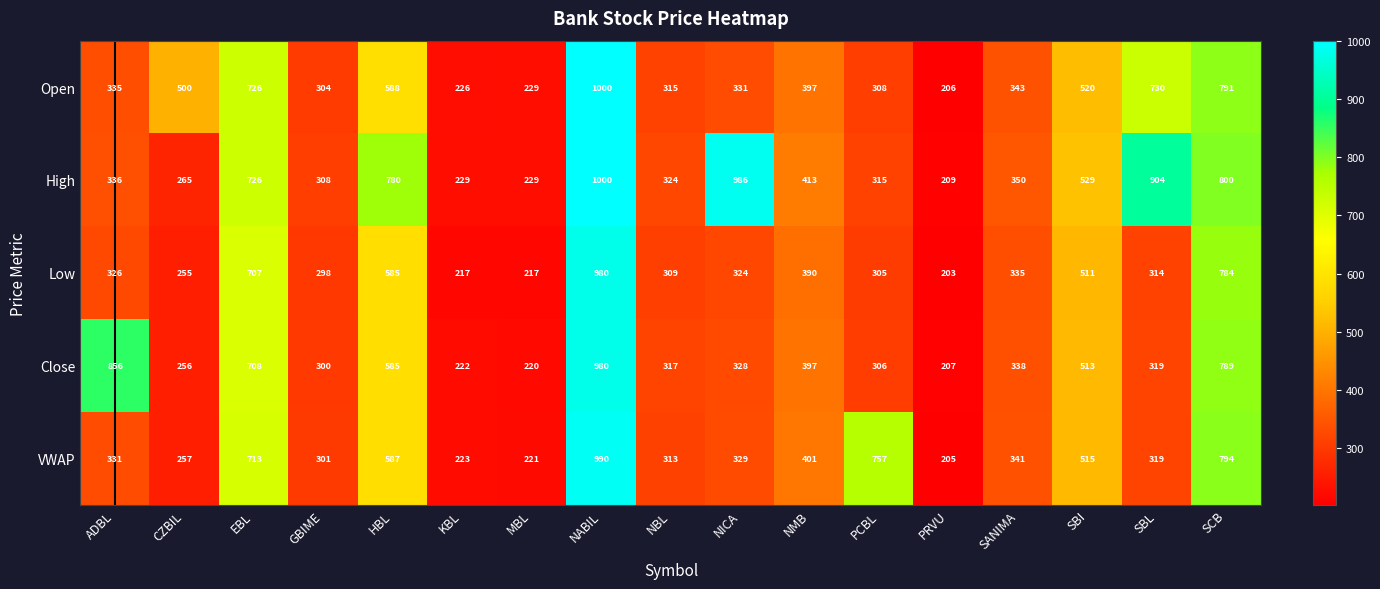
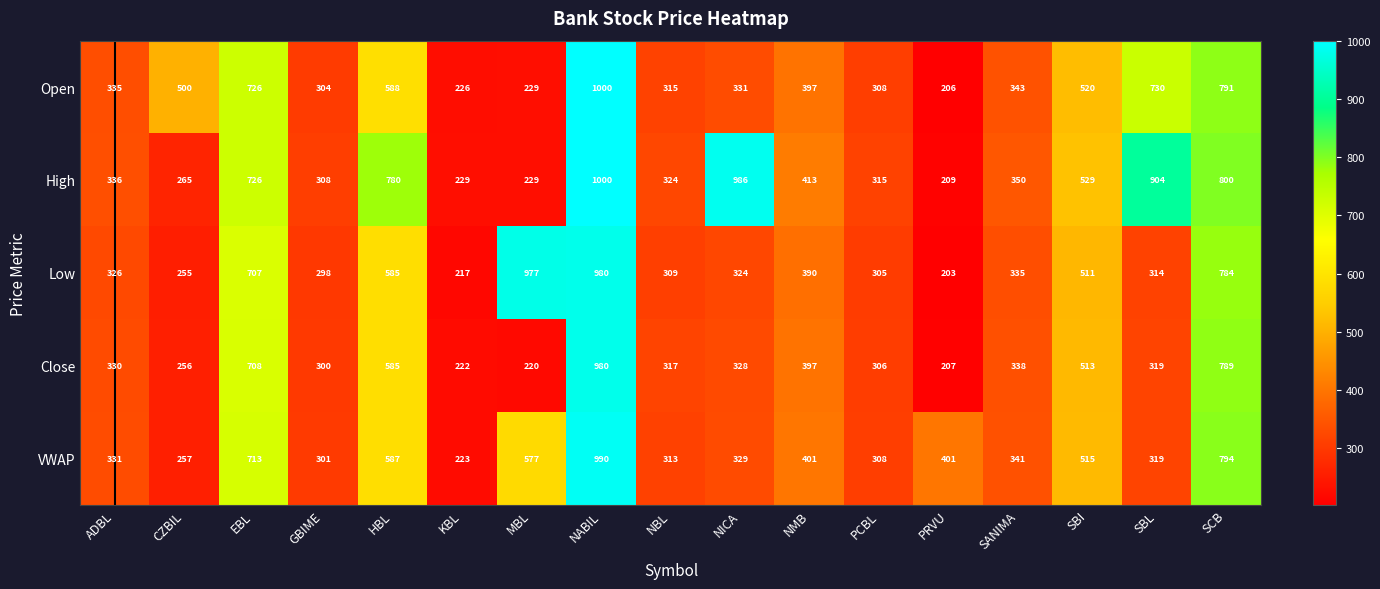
Low, MBL: 217 -> 977
Close, ADBL: 856 -> 330
VWAP, MBL: 221 -> 577
VWAP, PCBL: 757 -> 308
VWAP, PRVU: 205 -> 401
